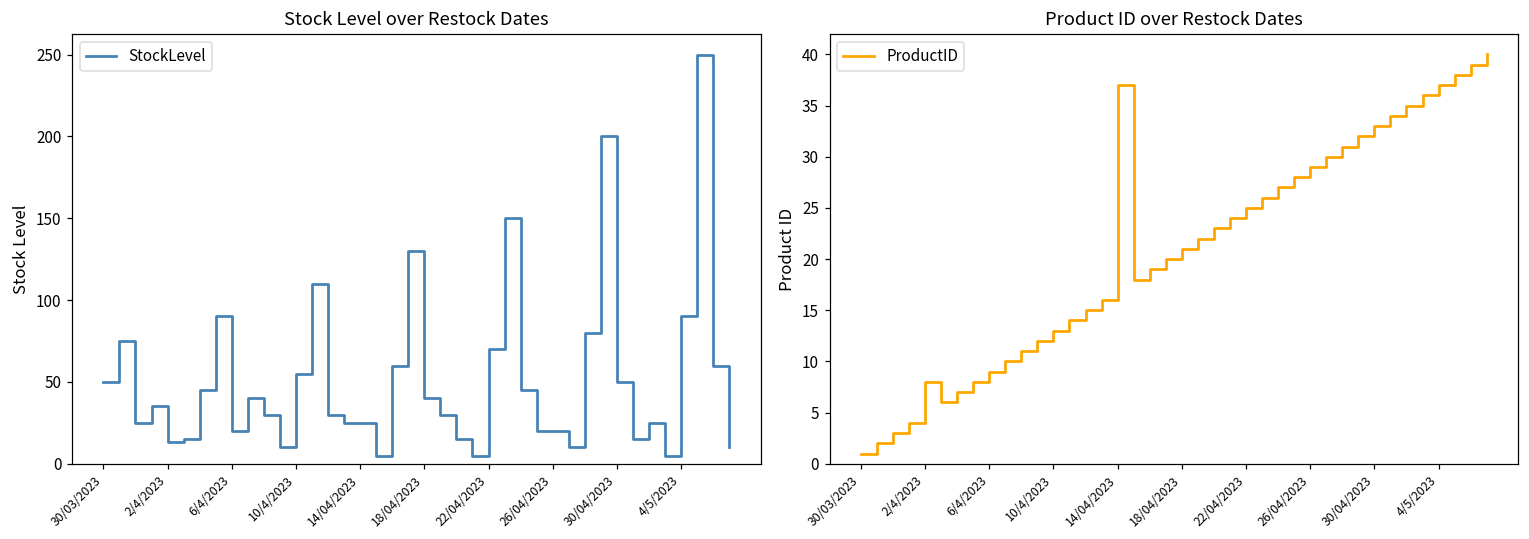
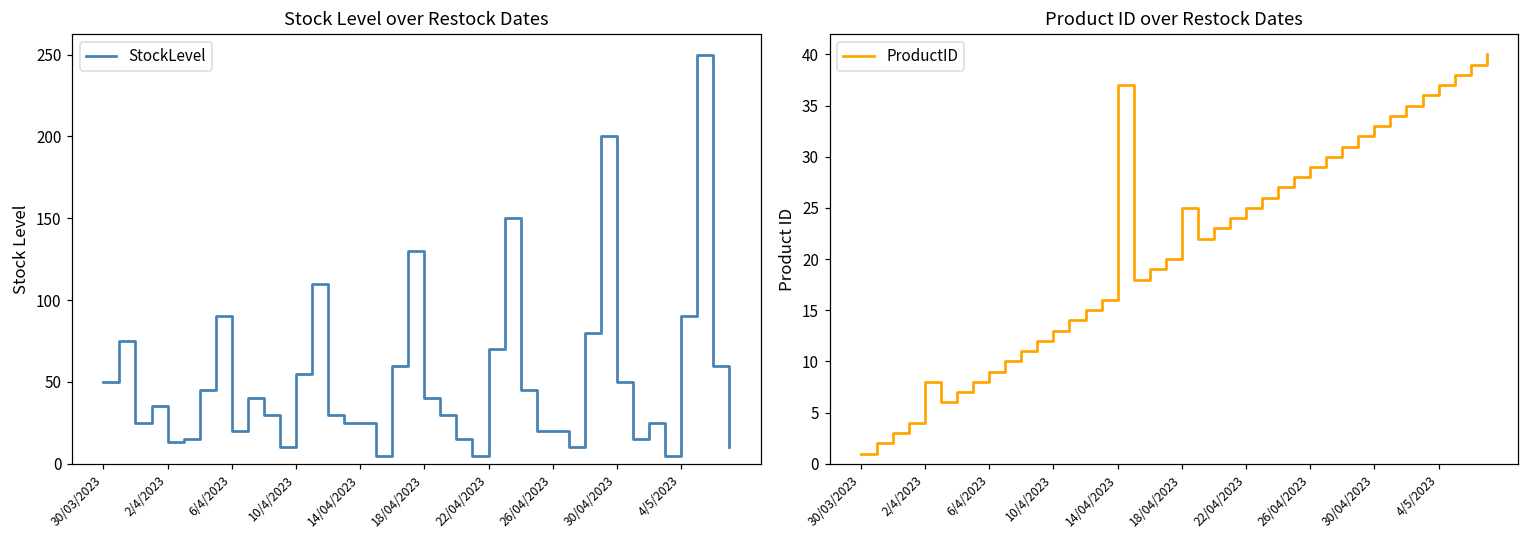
Product ID over Restock Dates, 18/04/2023: 21 -> 25
